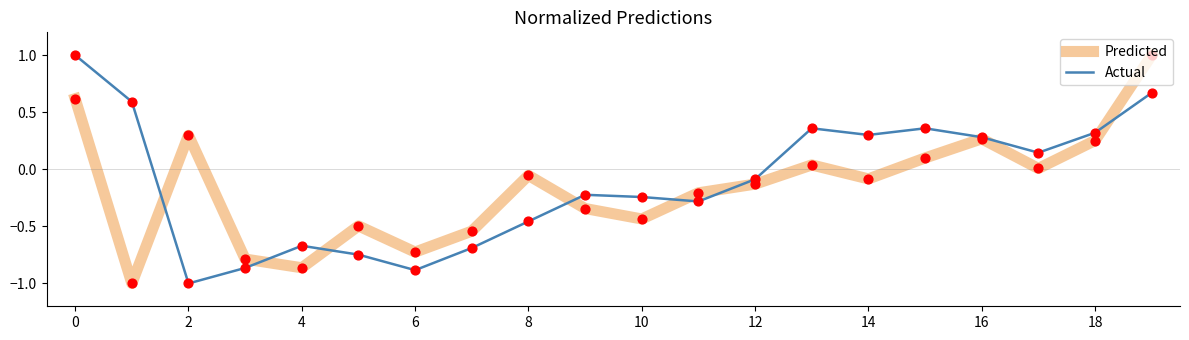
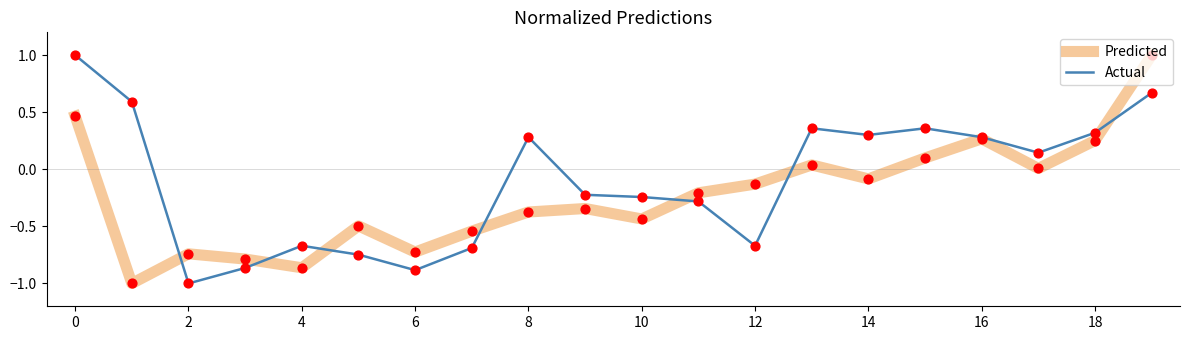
Predicted, 0: 0.62 -> 0.47
Predicted, 2: 0.30 -> -0.74
Predicted, 8: -0.05 -> -0.37
Actual, 8: -0.46 -> 0.28
Actual, 12: -0.09 -> -0.67
